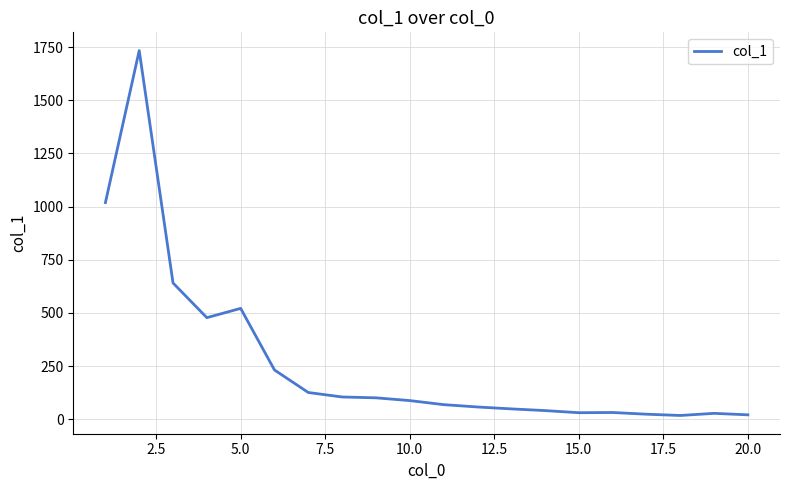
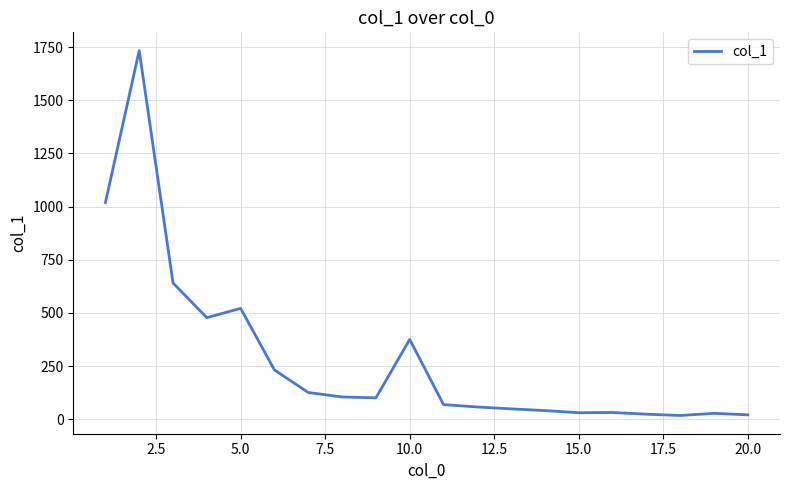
10.0: 90 -> 380
